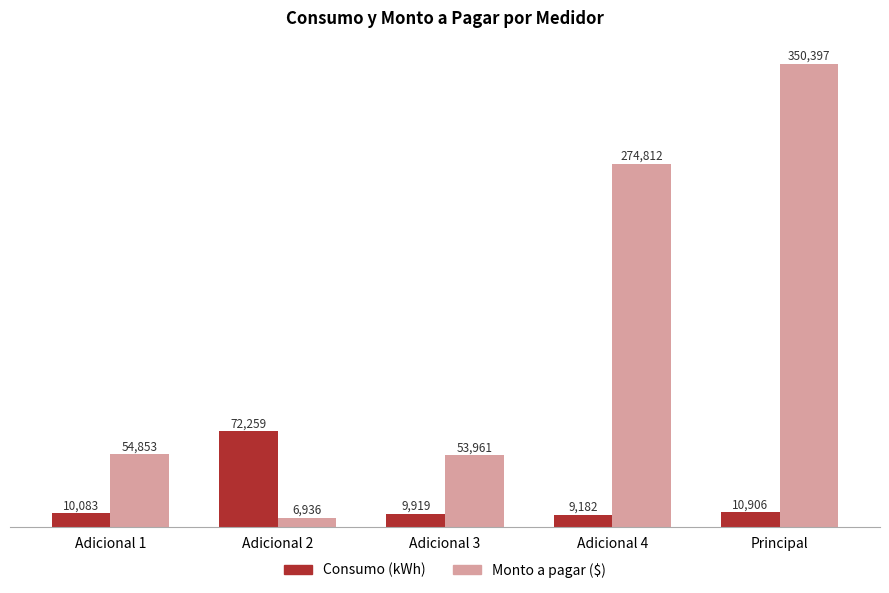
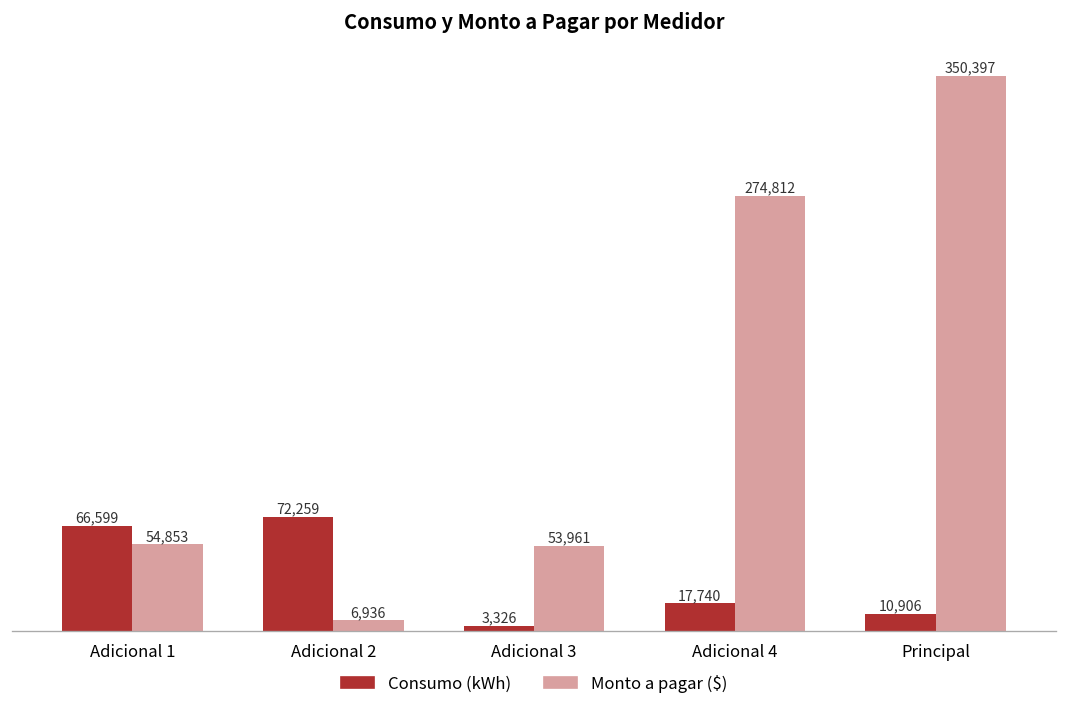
Consumo (kWh), Adicional 1: 10,083 -> 66,599
Consumo (kWh), Adicional 3: 9,919 -> 3,326
Consumo (kWh), Adicional 4: 9,182 -> 17,740
